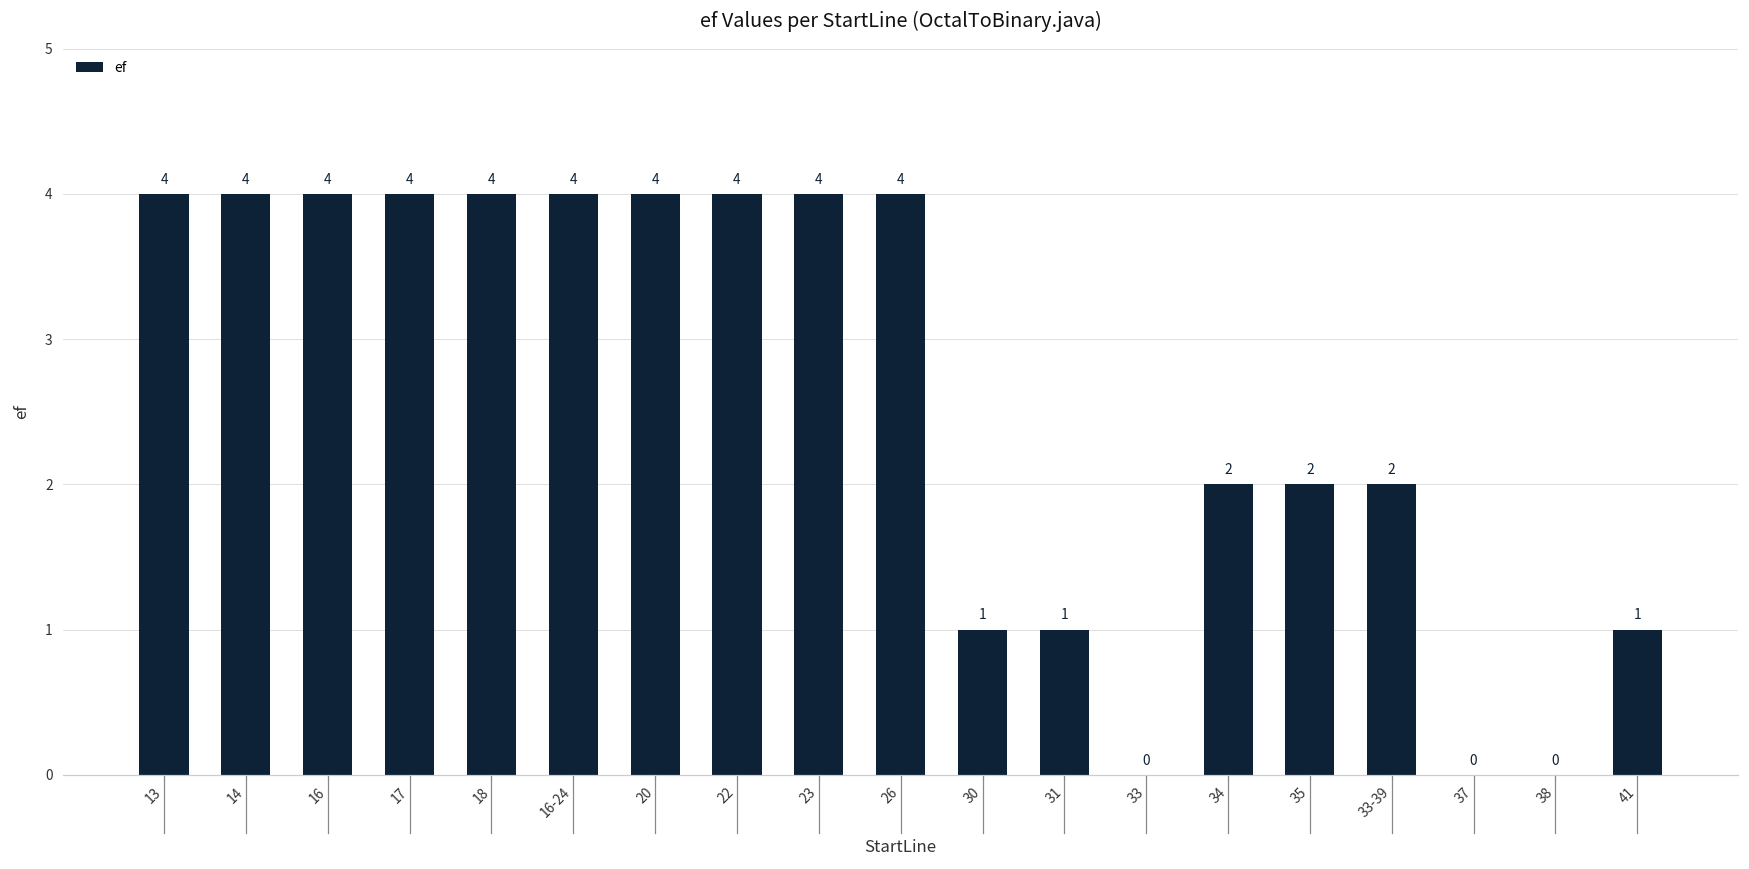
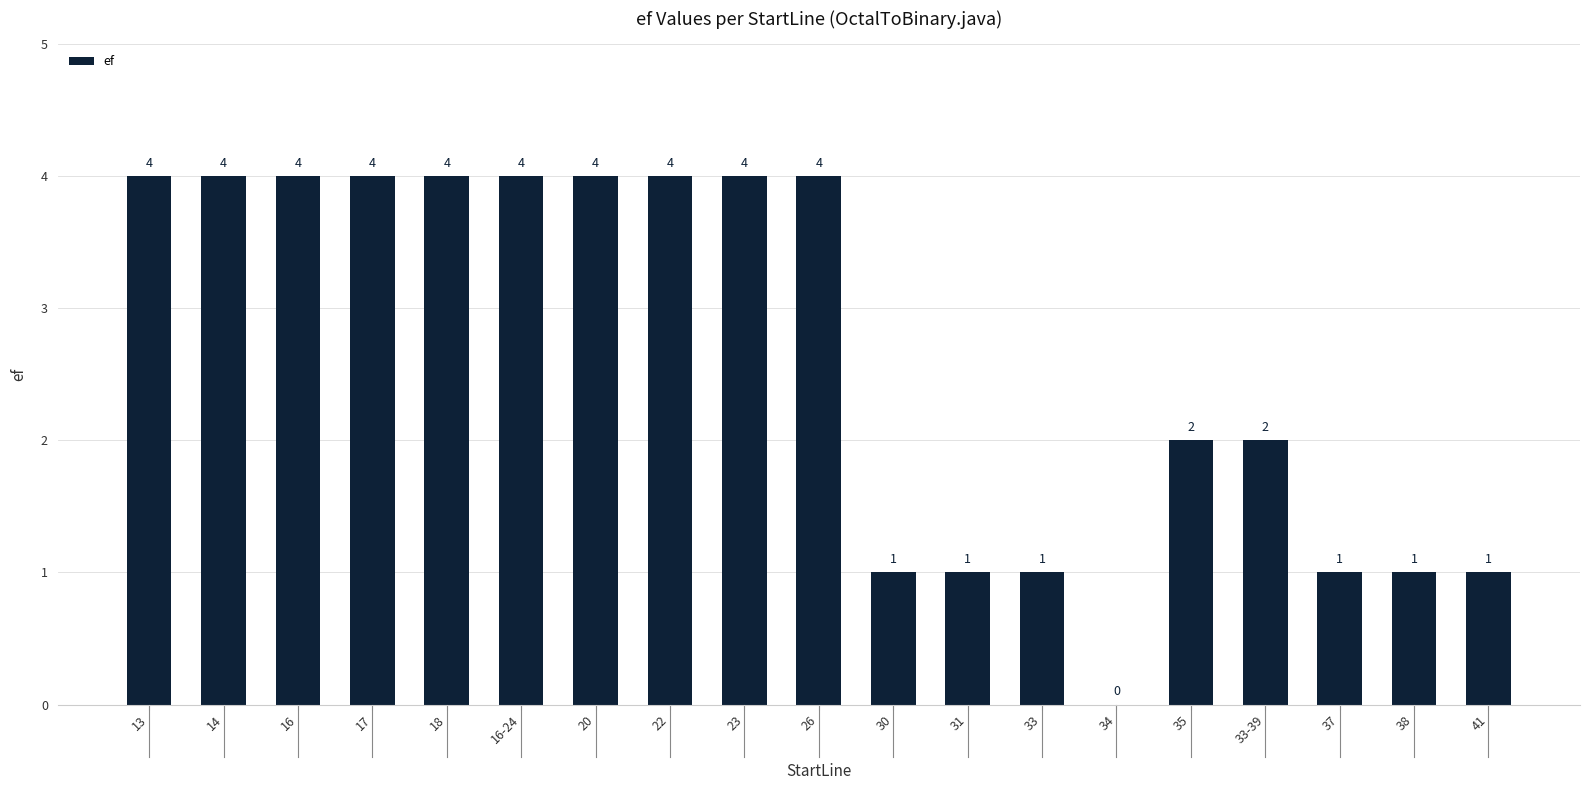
33: 0 -> 1
34: 2 -> 0
37: 0 -> 1
38: 0 -> 1
